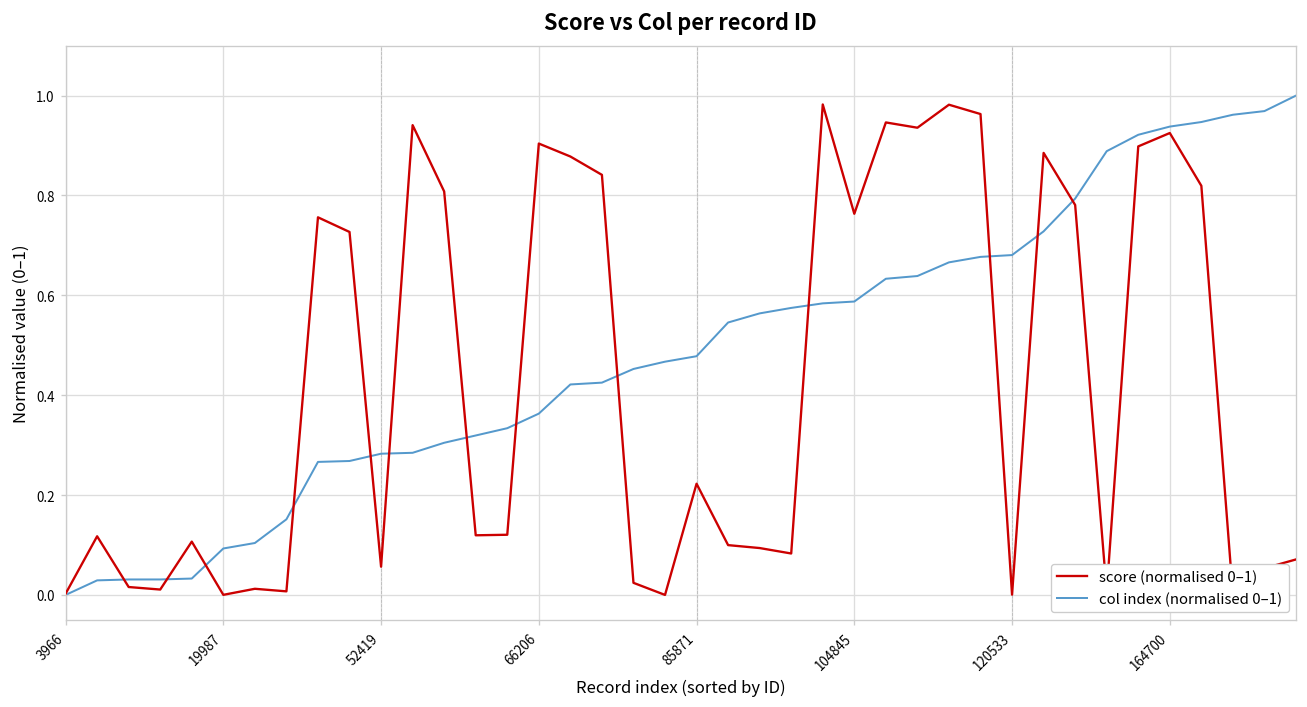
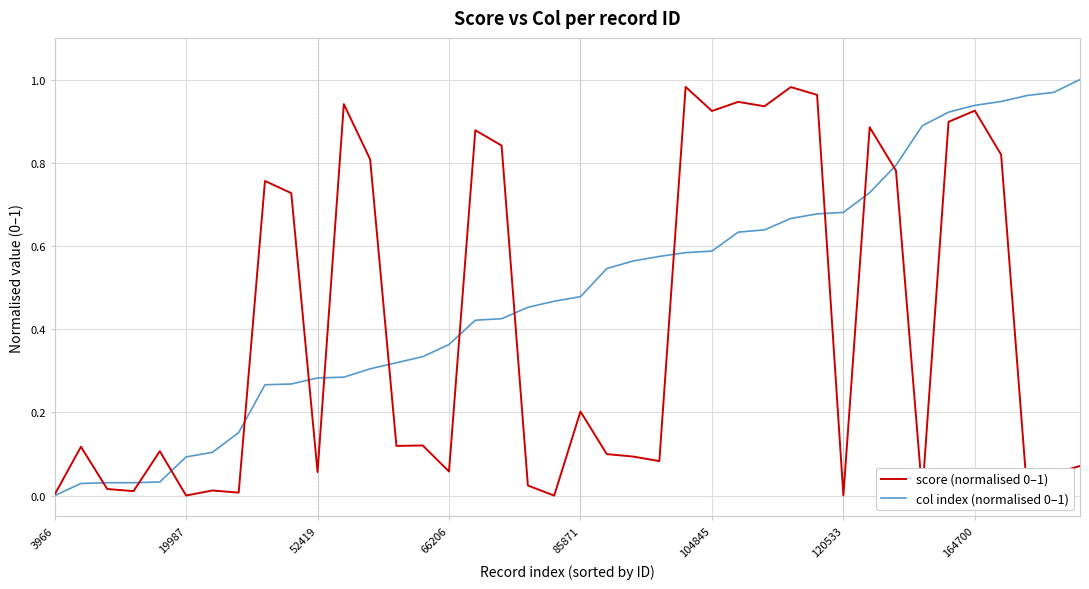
score (normalised 0–1), 66206: 0.90 -> 0.06
score (normalised 0–1), 85871: 0.22 -> 0.20
score (normalised 0–1), 104845: 0.76 -> 0.92
